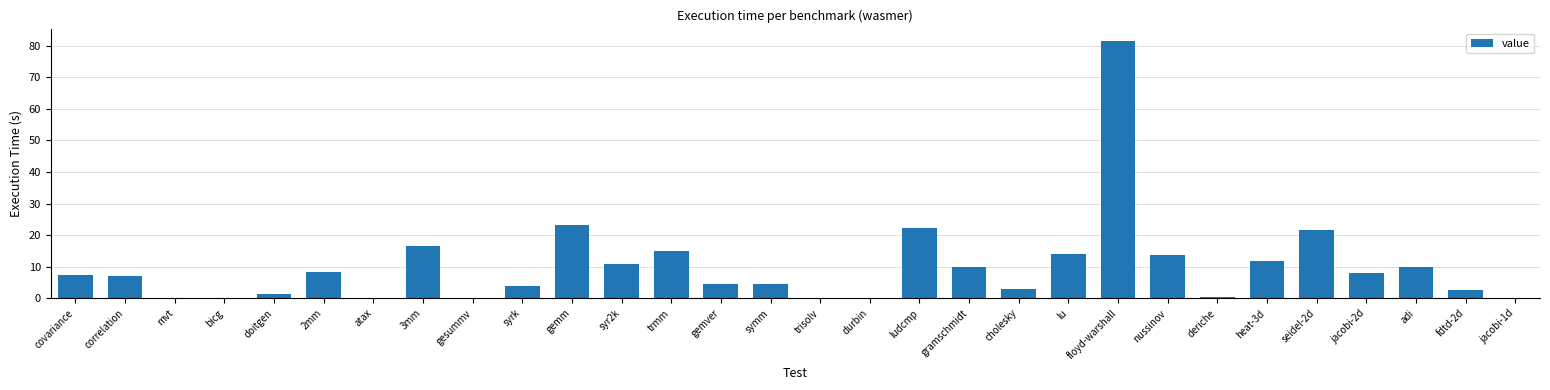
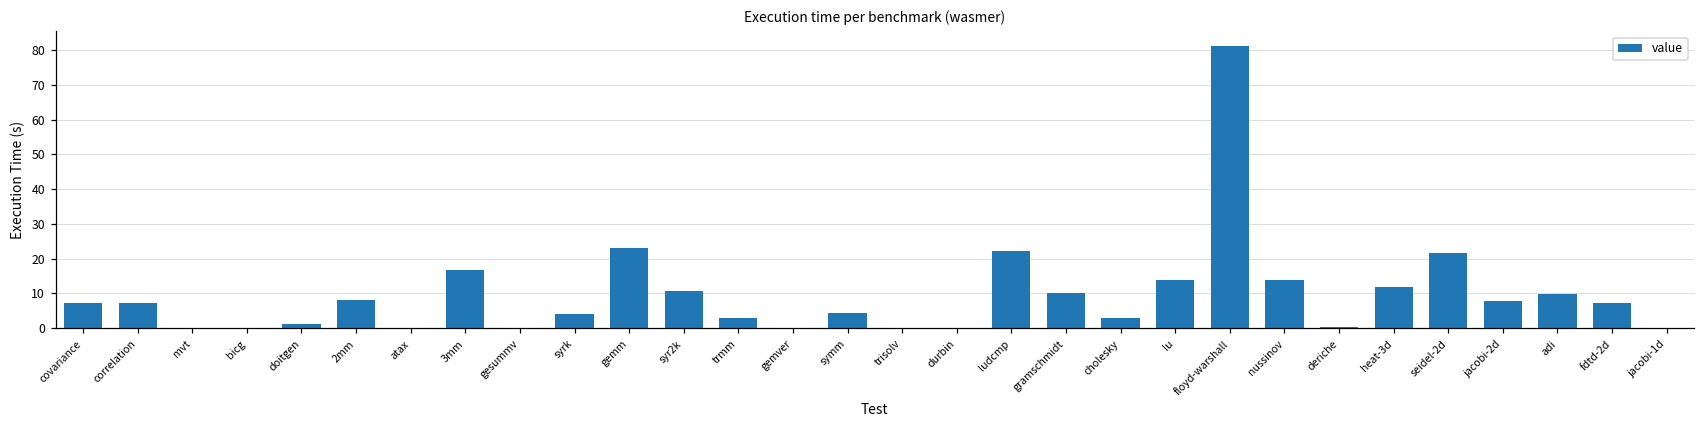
trmm: 15 -> 3
gemver: 4 -> 0
fdtd-2d: 3 -> 7
